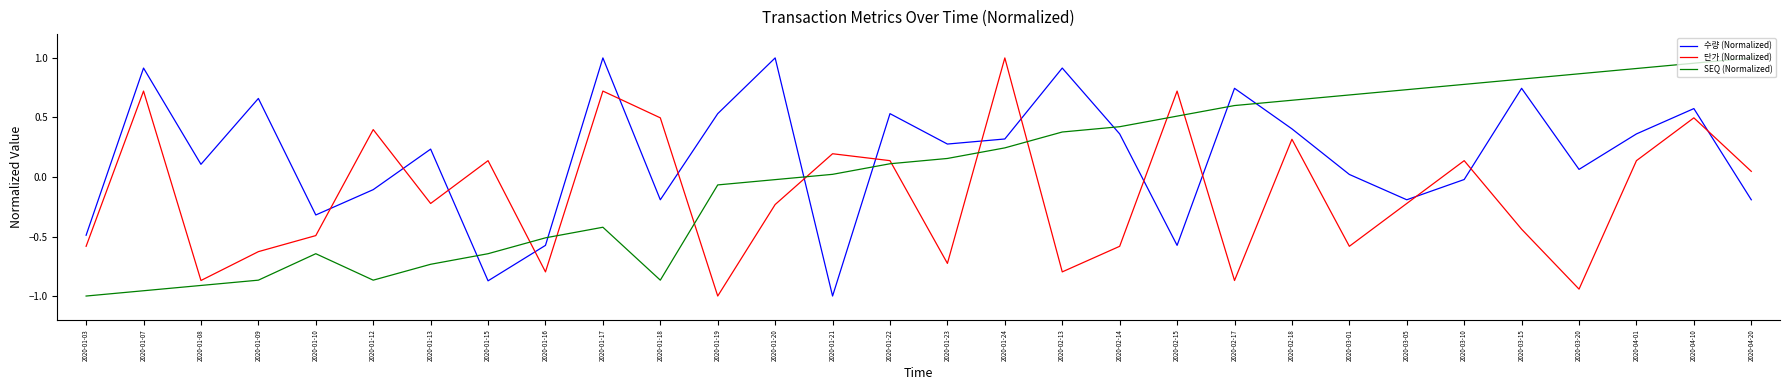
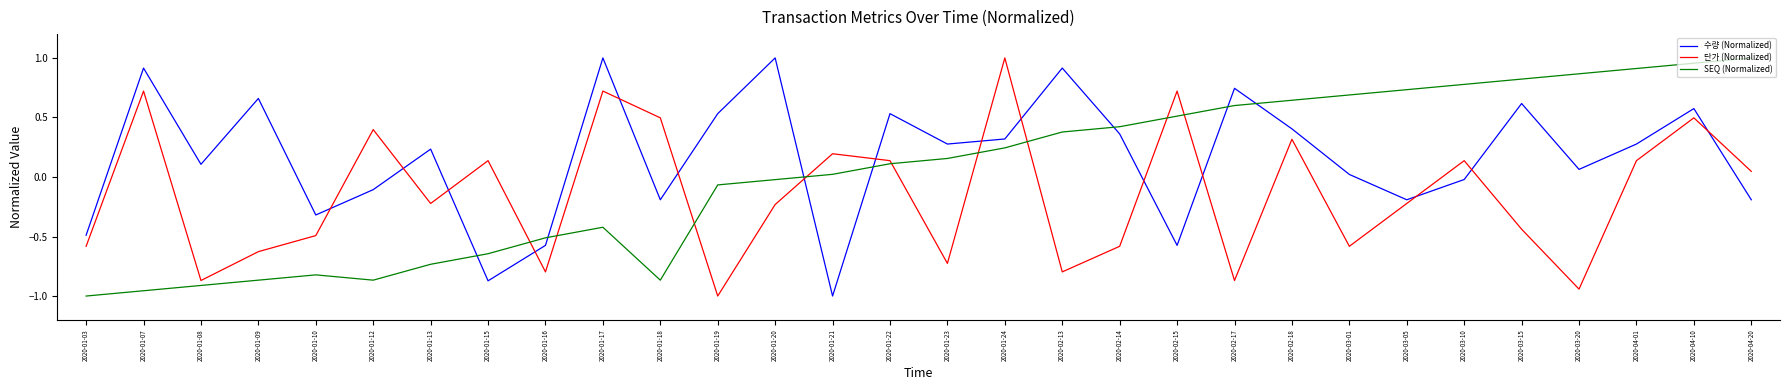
SEQ (Normalized), 2020-01-10: -0.64 -> -0.82
수량 (Normalized), 2020-03-15: 0.74 -> 0.62
수량 (Normalized), 2020-04-01: 0.36 -> 0.28
